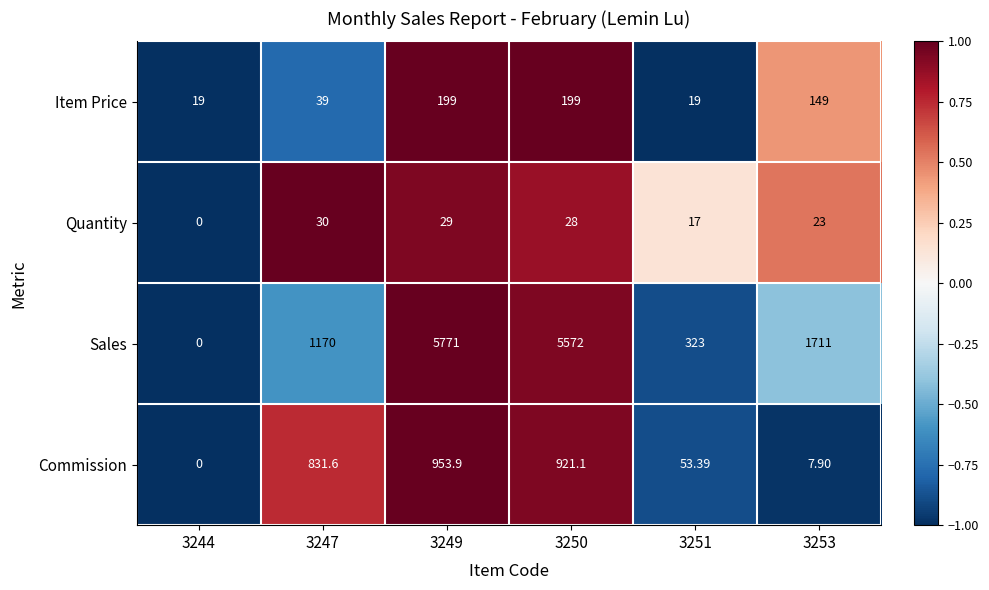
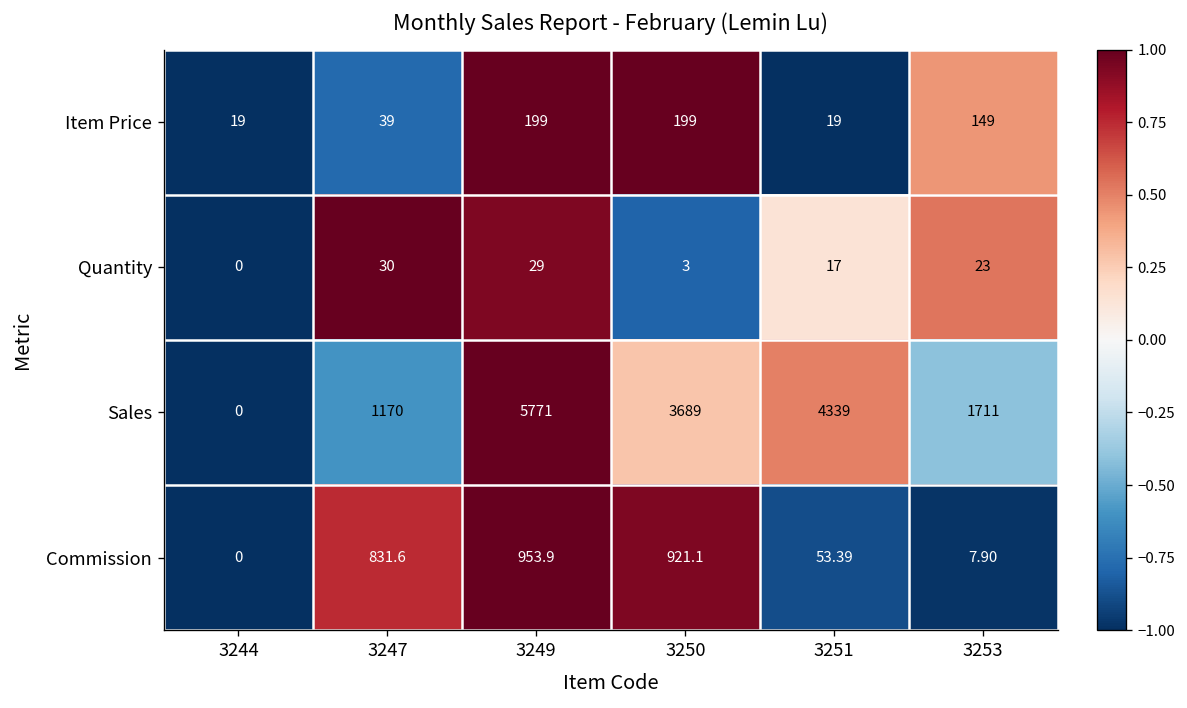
Quantity, 3250: 28 -> 3
Sales, 3250: 5572 -> 3689
Sales, 3251: 323 -> 4339
